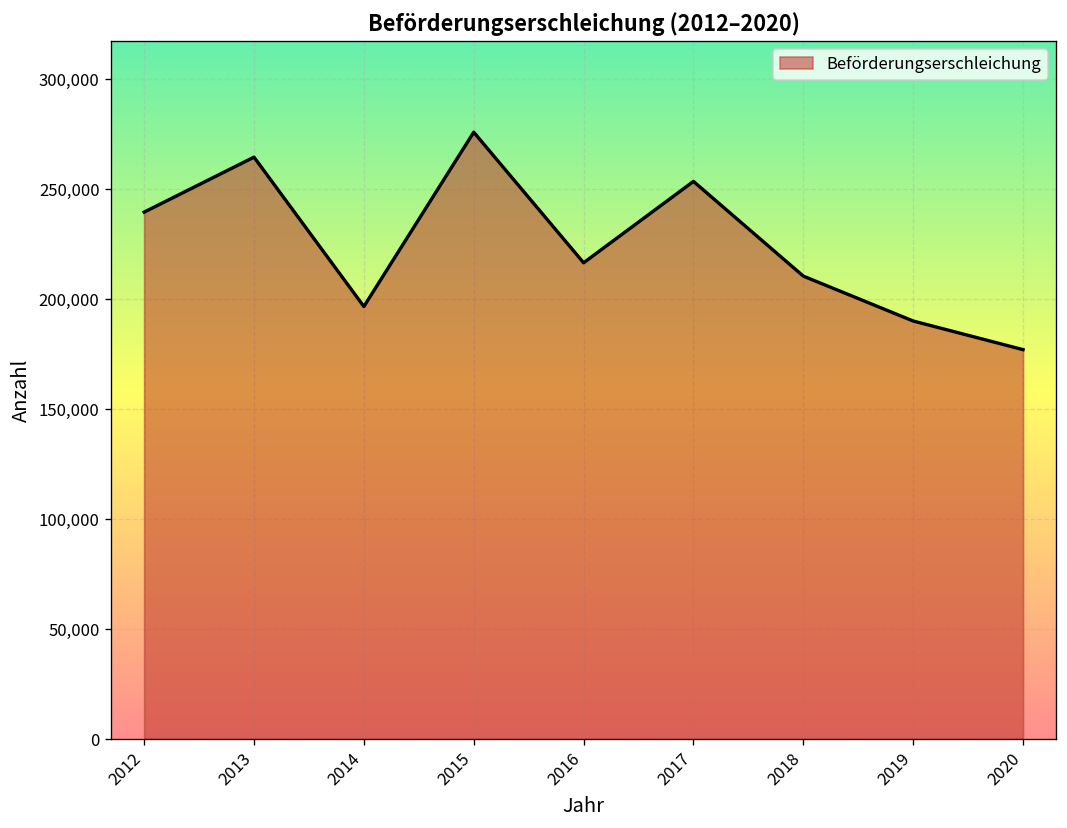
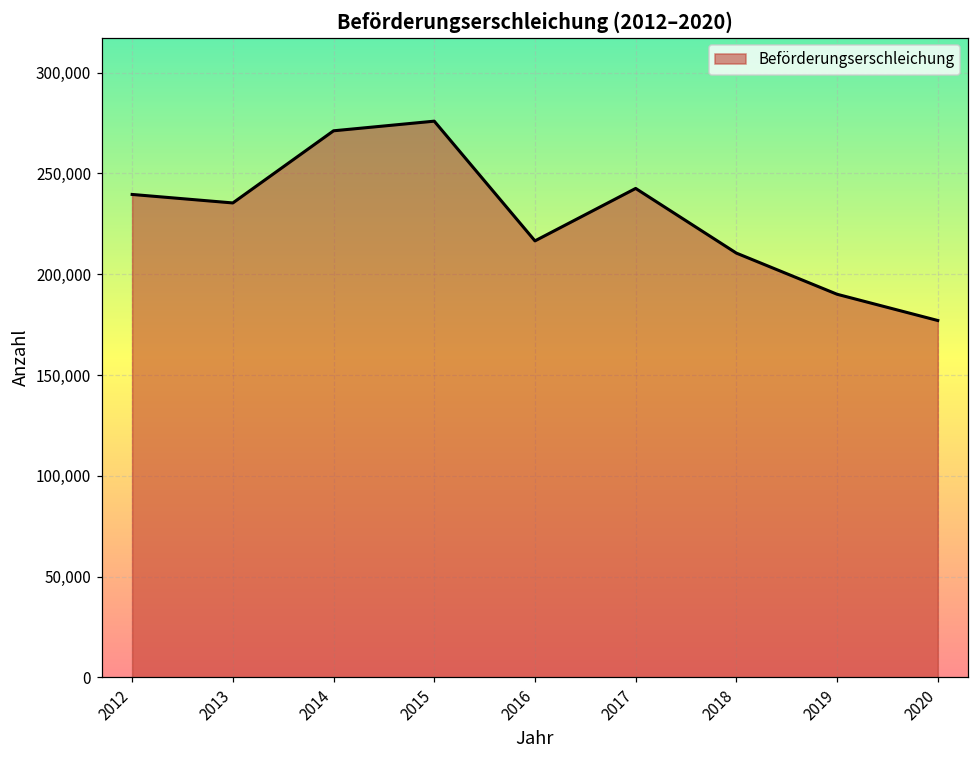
2013: 265,000 -> 235,000
2014: 197,000 -> 271,000
2017: 254,000 -> 243,000
